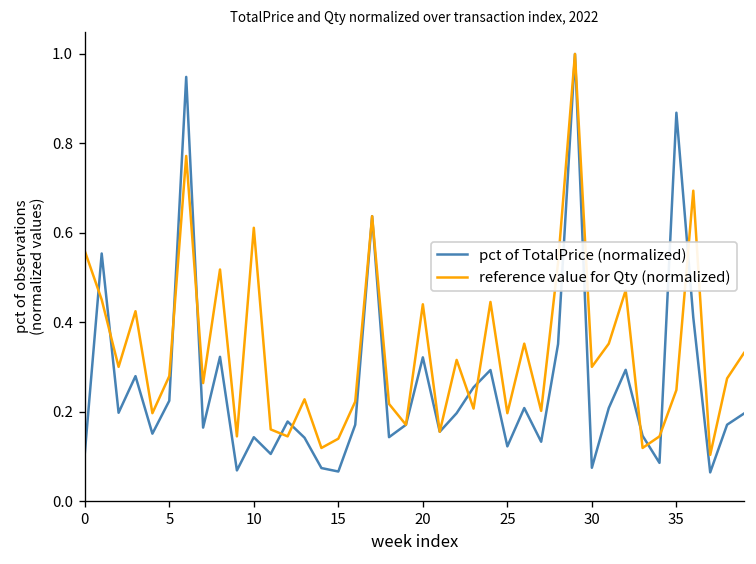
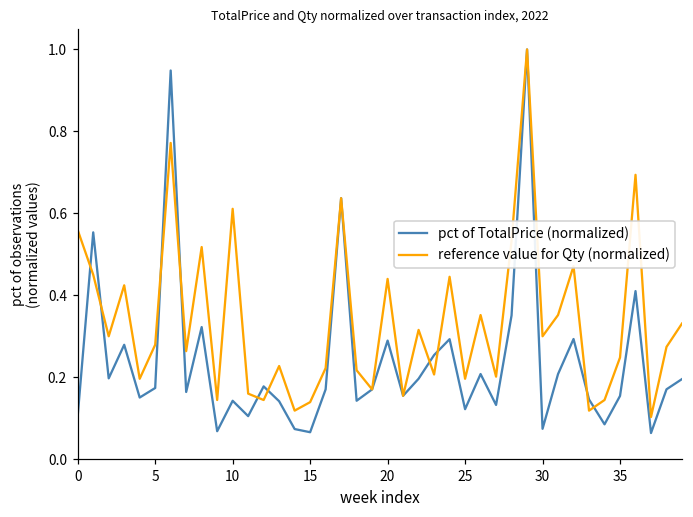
pct of TotalPrice (normalized), 5: 0.22 -> 0.17
pct of TotalPrice (normalized), 20: 0.32 -> 0.29
pct of TotalPrice (normalized), 35: 0.87 -> 0.16
